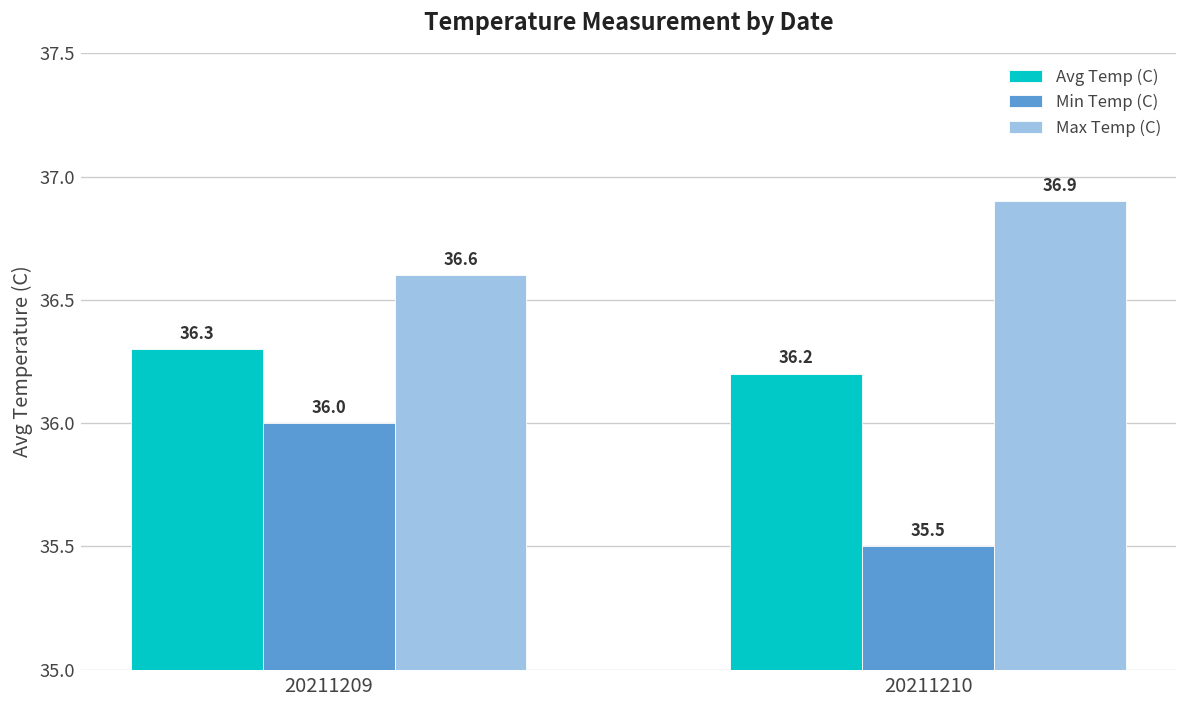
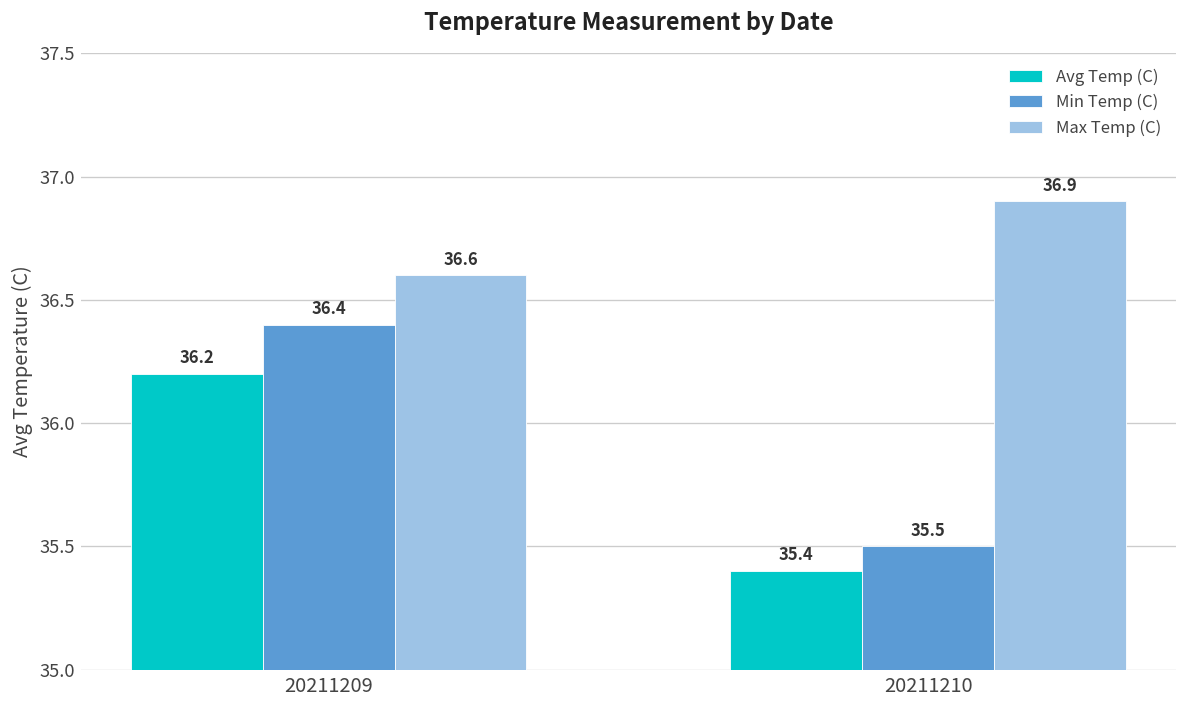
Avg Temp (C), 20211209: 36.3 -> 36.2
Min Temp (C), 20211209: 36.0 -> 36.4
Avg Temp (C), 20211210: 36.2 -> 35.4
